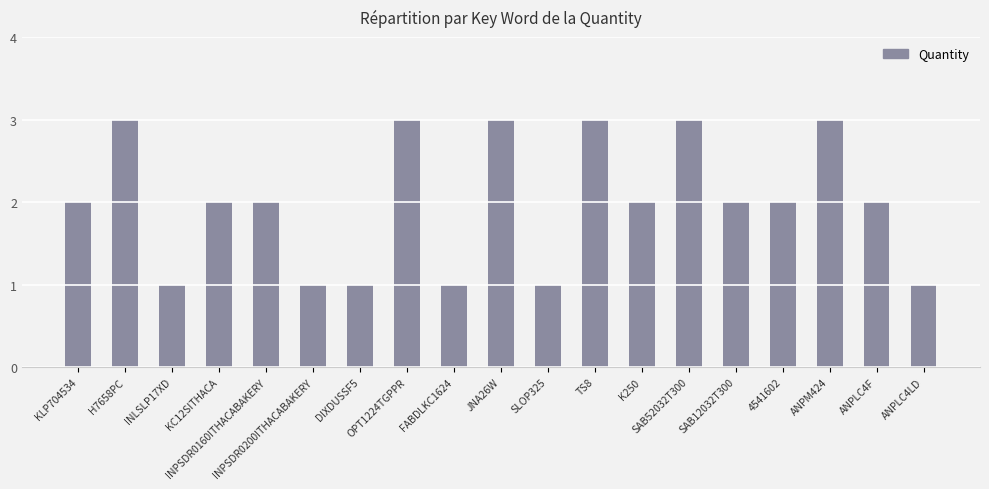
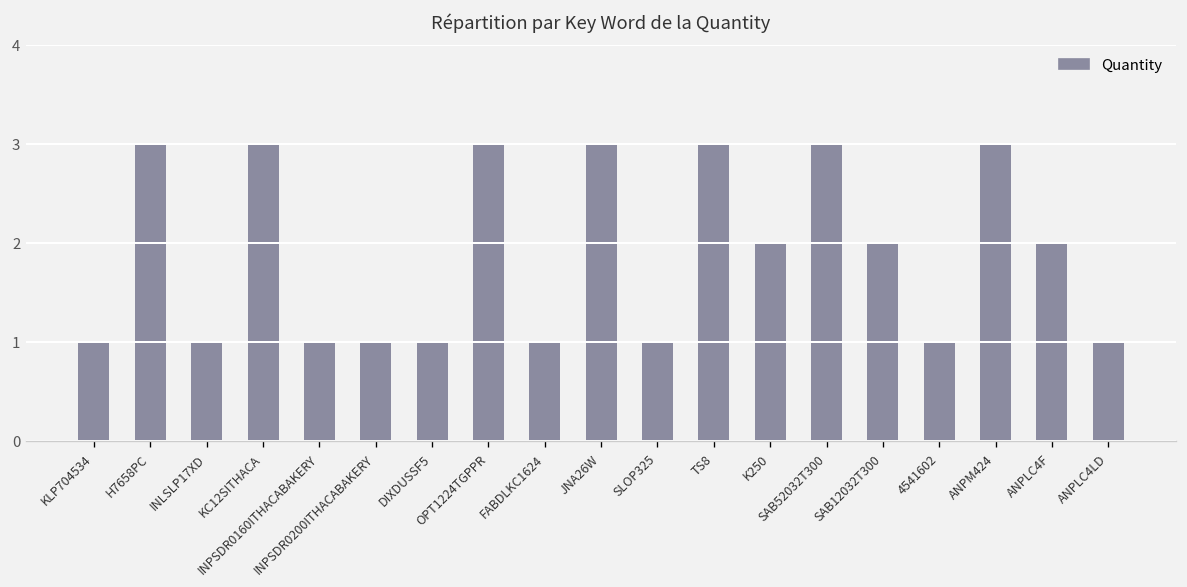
KLP704534: 2 -> 1
KC12SITHACA: 2 -> 3
INPSDR0160ITHACABAKERY: 2 -> 1
4541602: 2 -> 1
